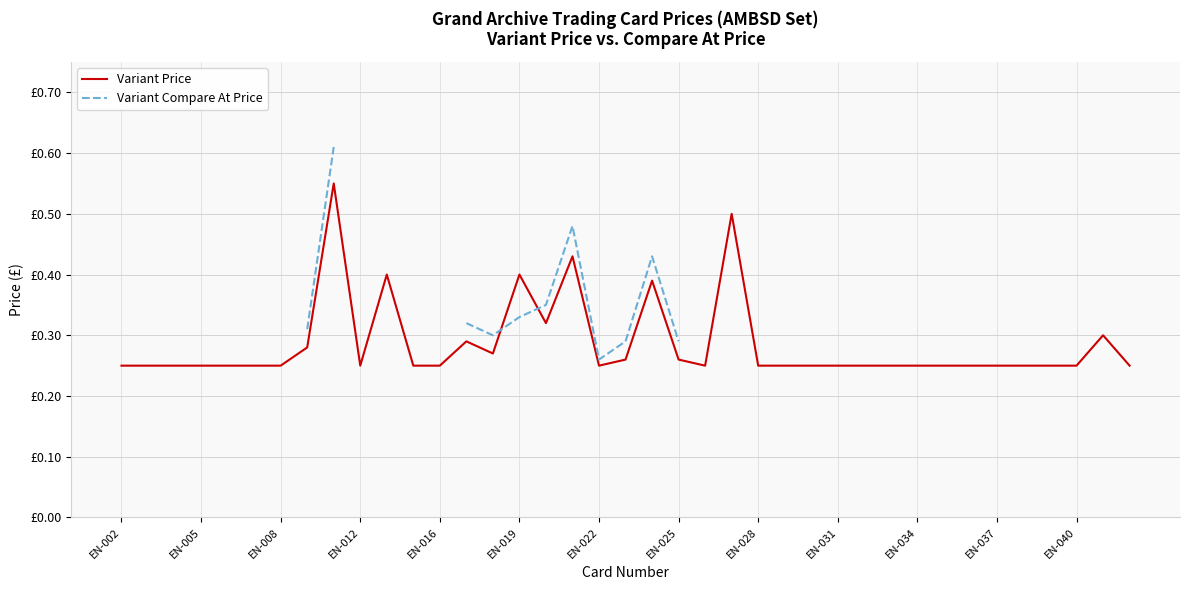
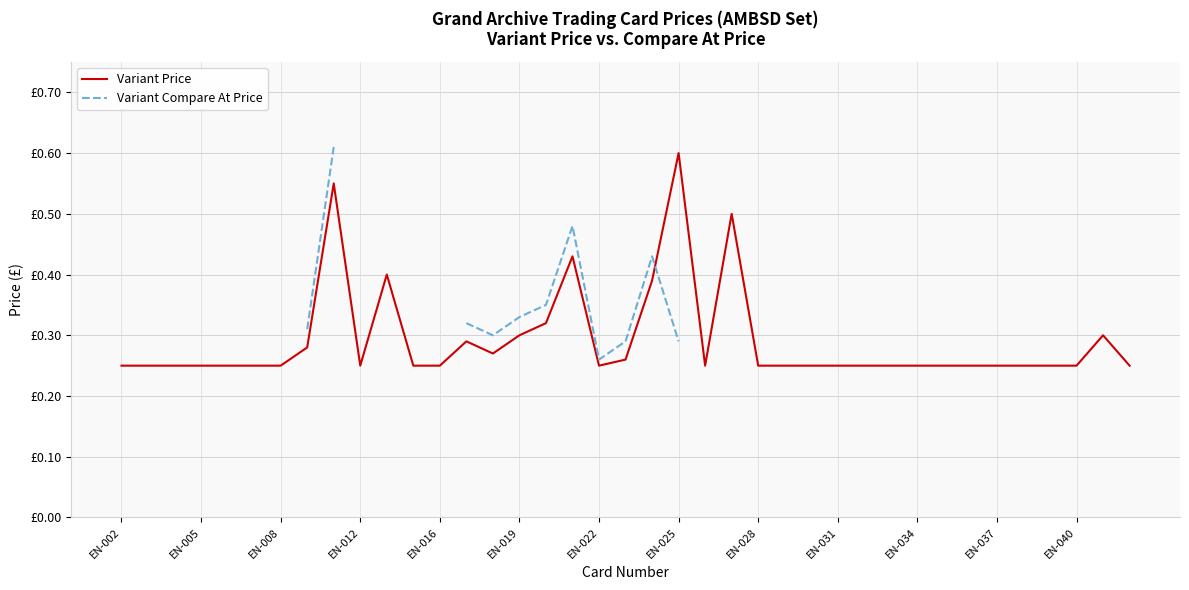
Variant Price, EN-019: £0.4 -> £0.3
Variant Price, EN-025: £0.26 -> £0.60
